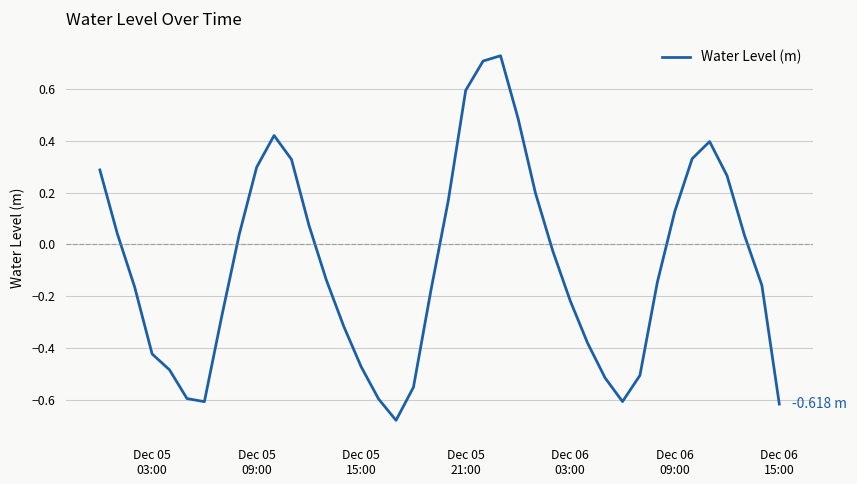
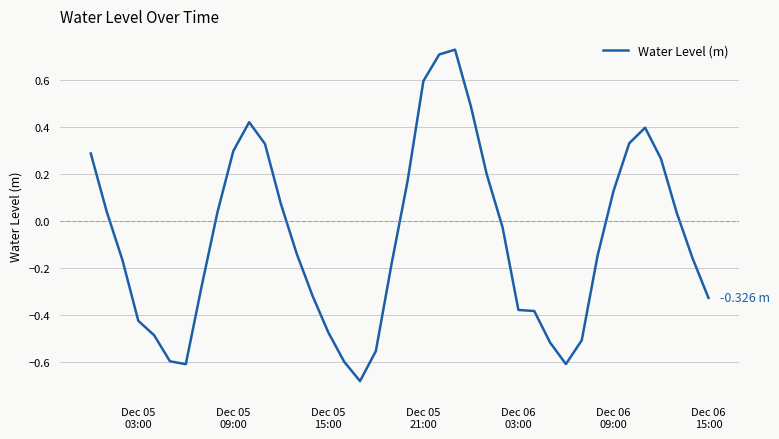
Dec 06 03:00: -0.22 -> -0.38
Dec 06 15:00: -0.618 -> -0.326
